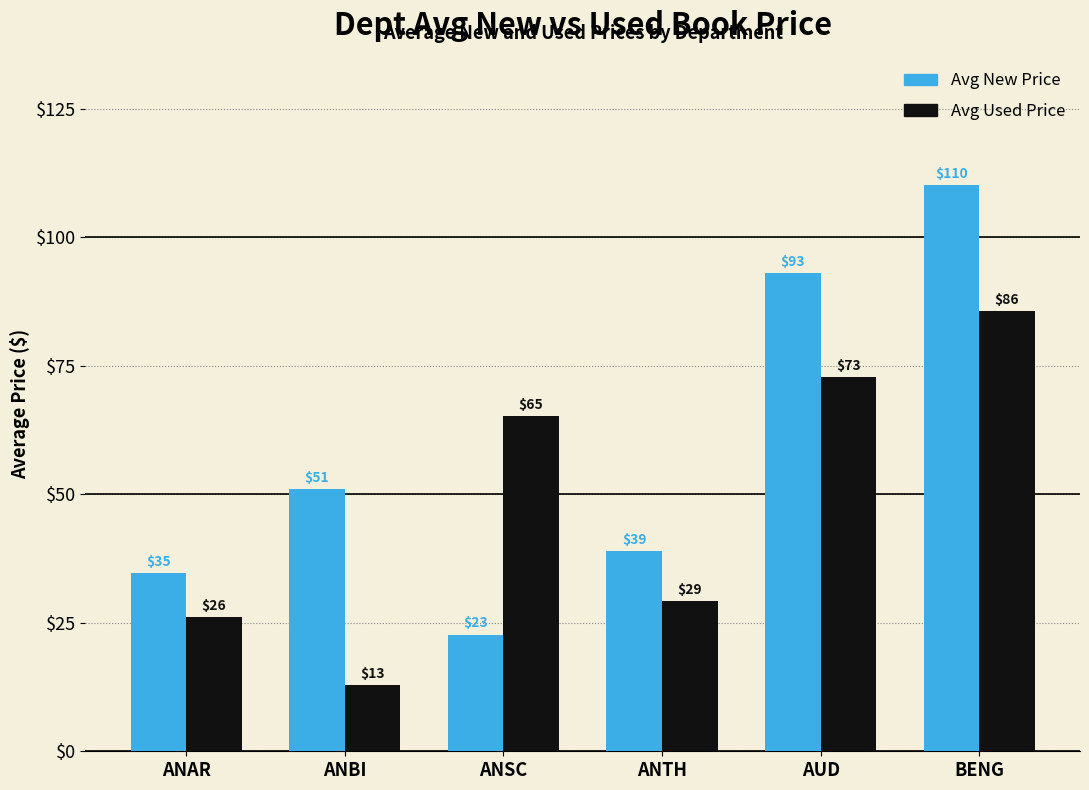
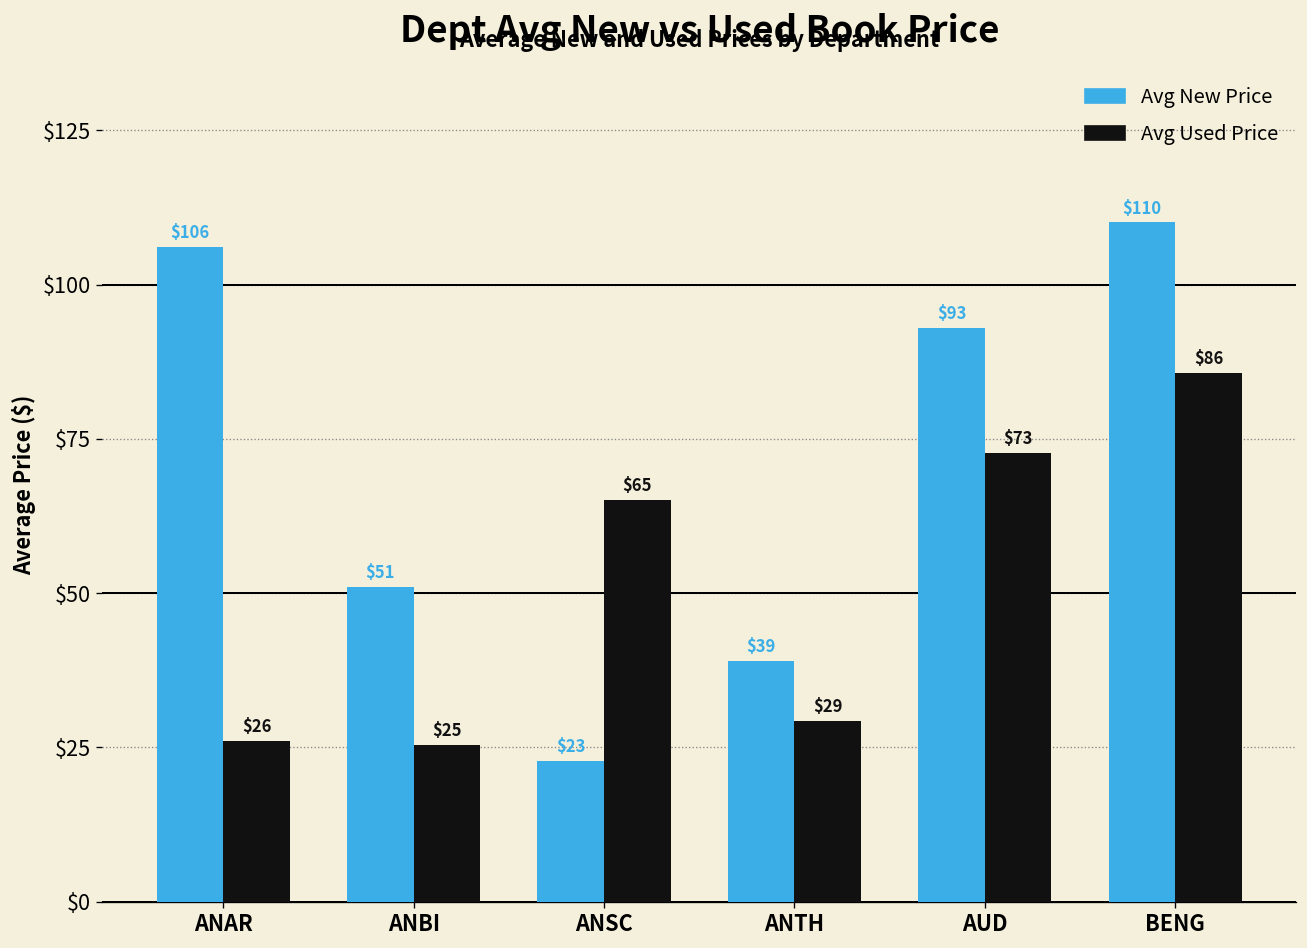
Avg New Price, ANAR: $35 -> $106
Avg Used Price, ANBI: $13 -> $25
